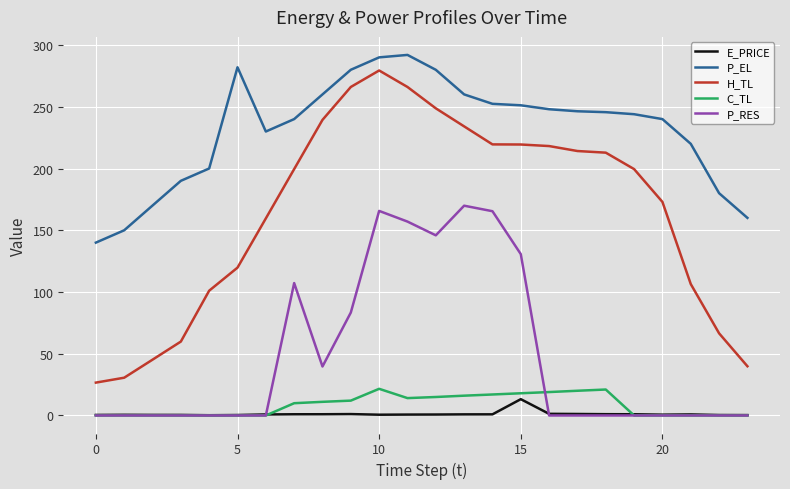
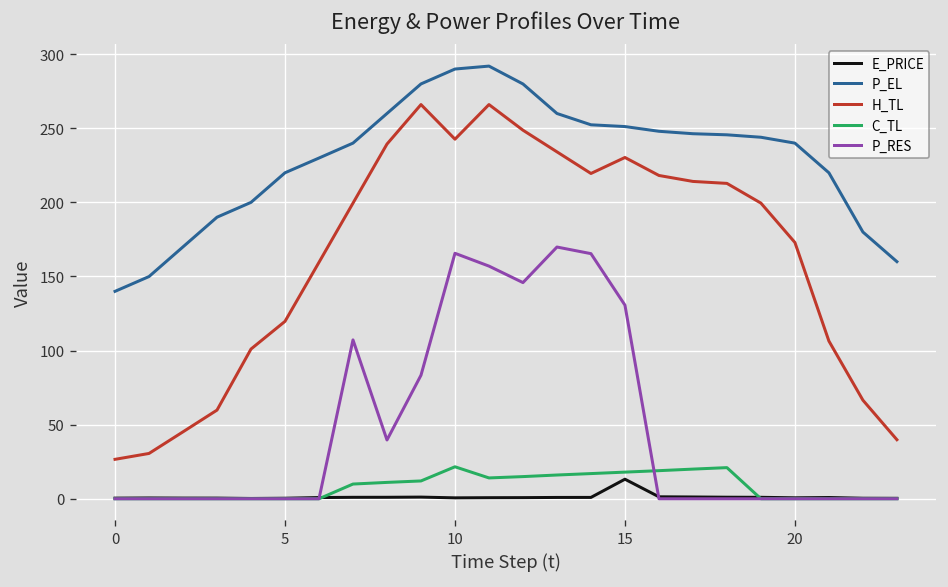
P_EL, 5: 282 -> 220
H_TL, 10: 279 -> 243
H_TL, 15: 219 -> 230
